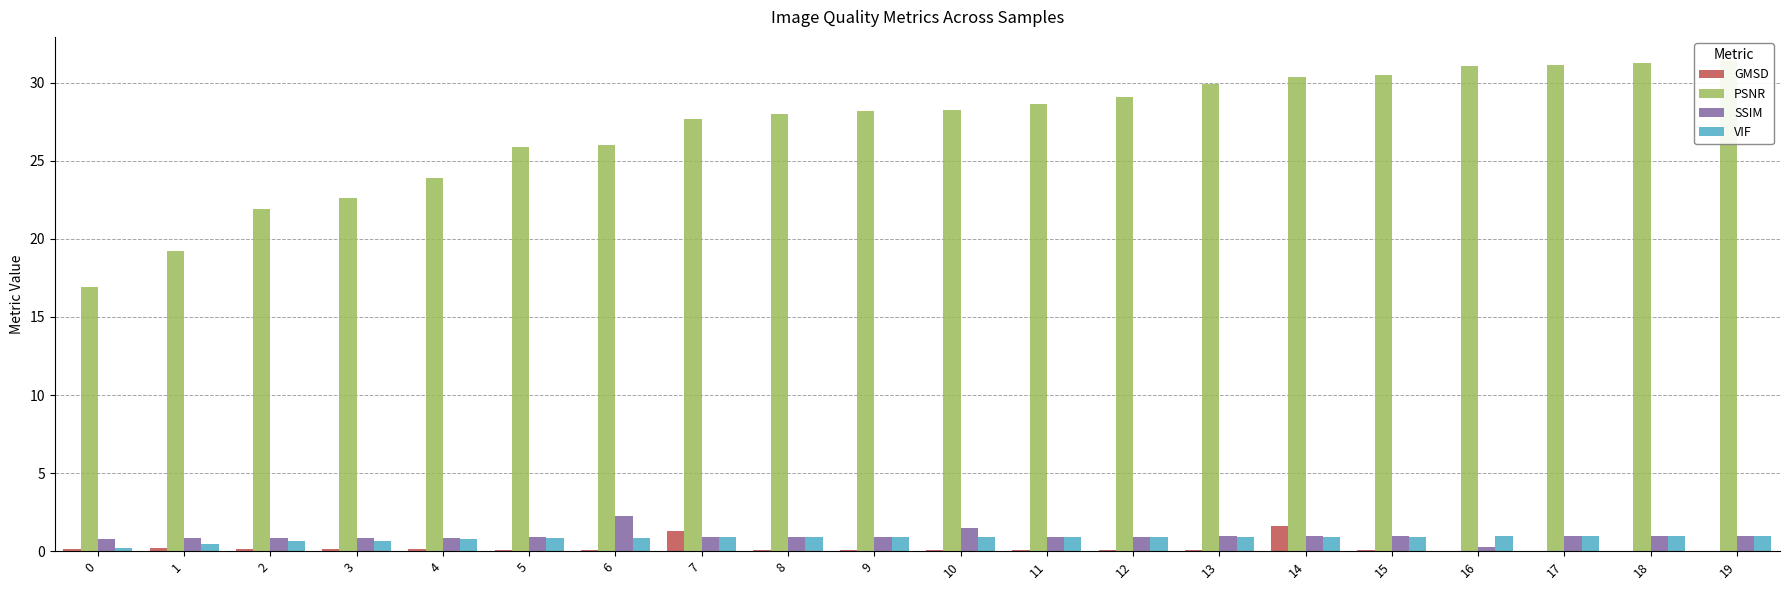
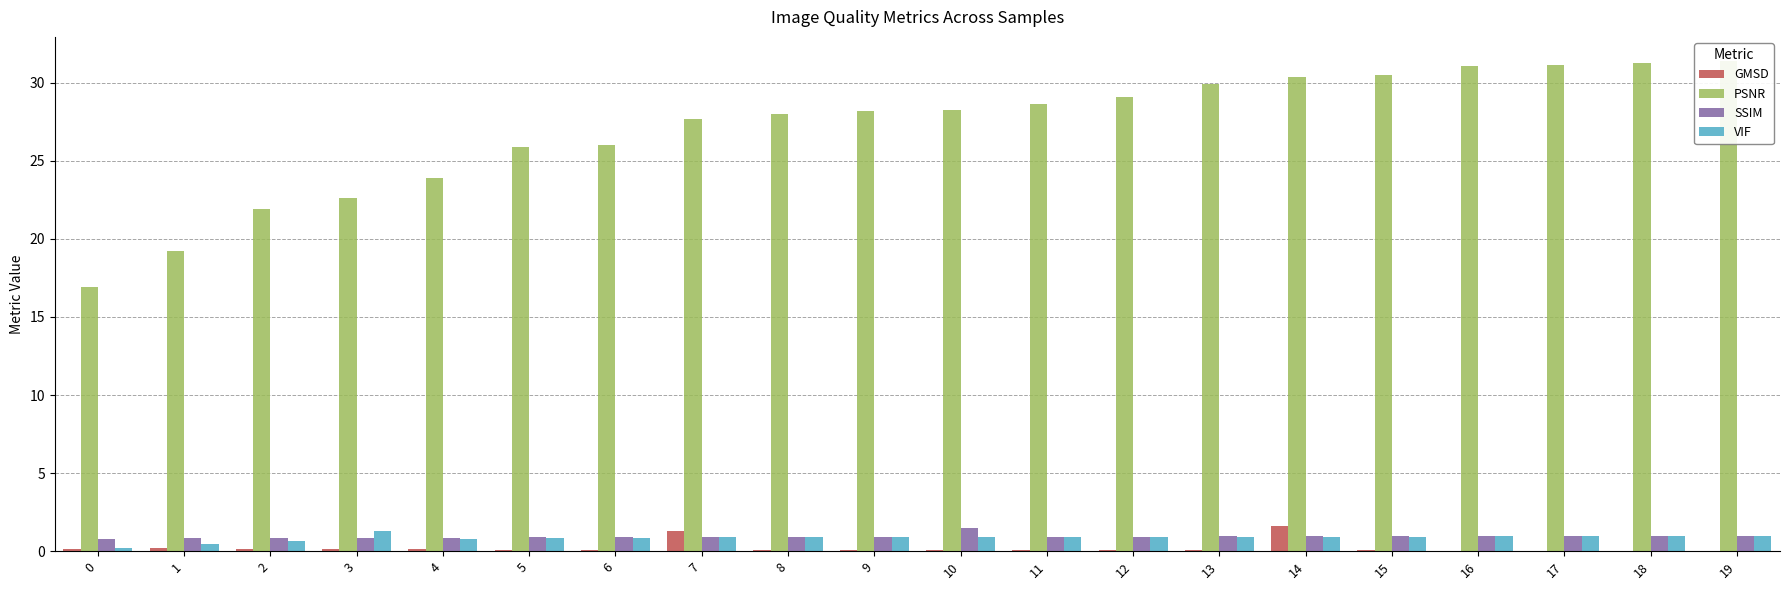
VIF, 3: 0.7 -> 1.3
SSIM, 6: 2.2 -> 0.9
SSIM, 16: 0.3 -> 1.0
